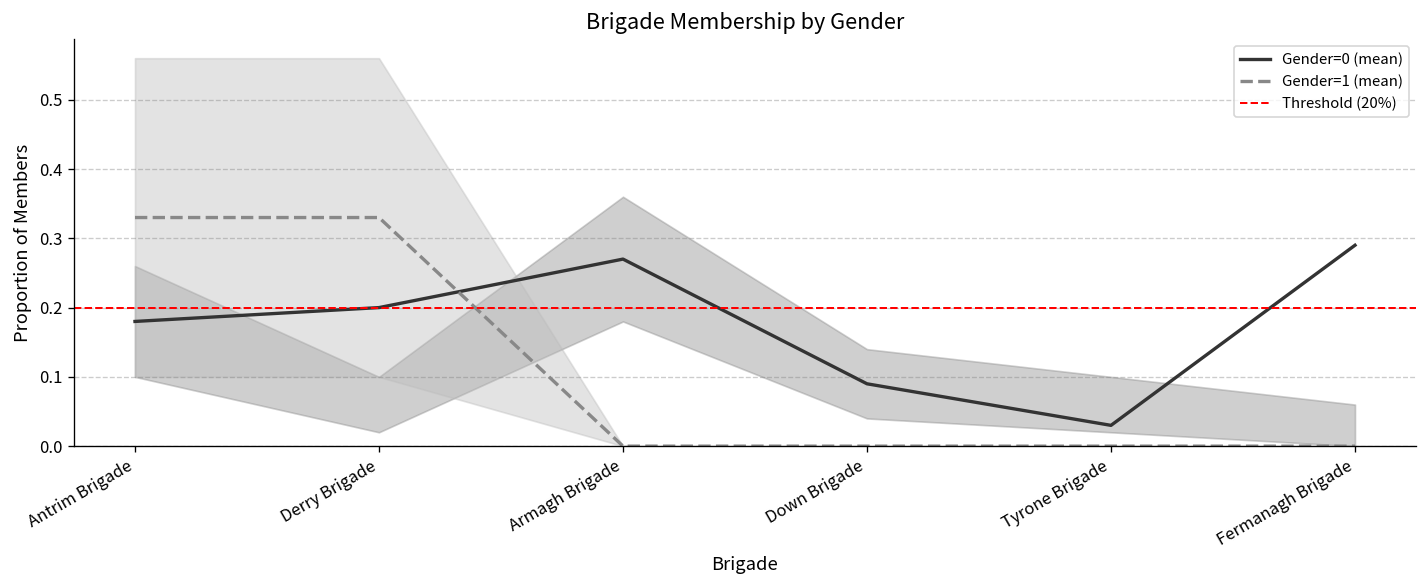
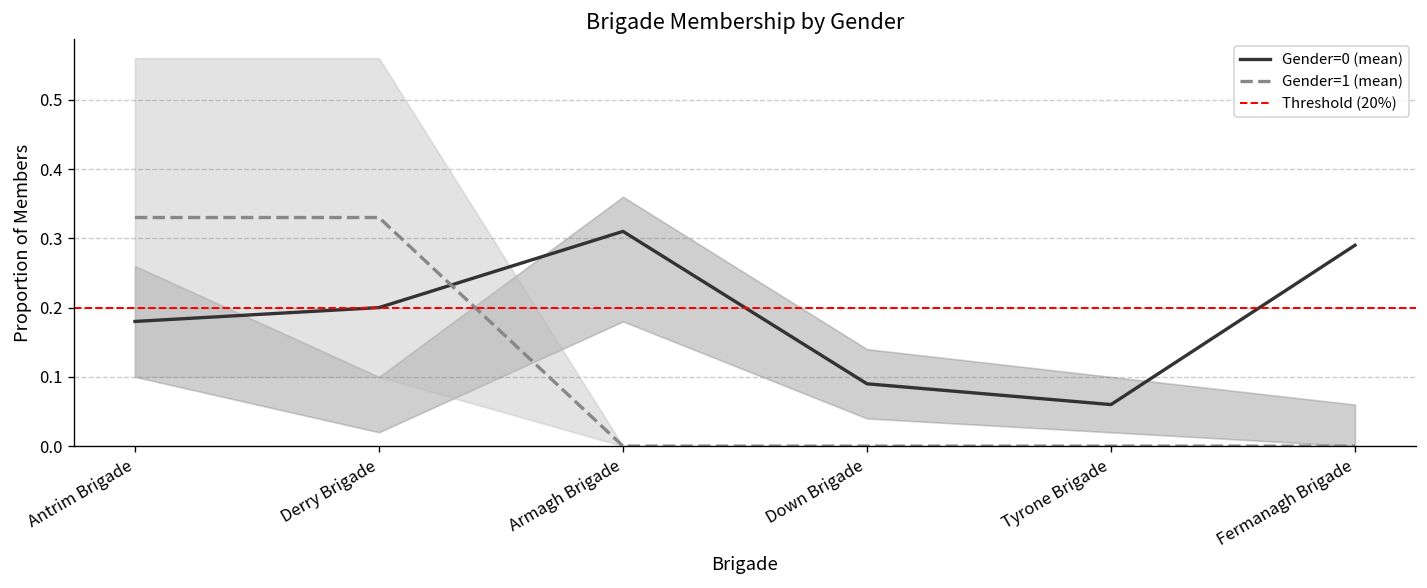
Gender=0 (mean), Armagh Brigade: 0.27 -> 0.31
Gender=0 (mean), Tyrone Brigade: 0.03 -> 0.06
